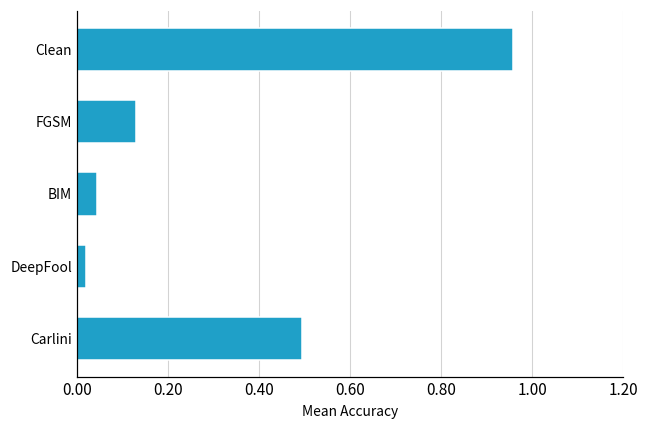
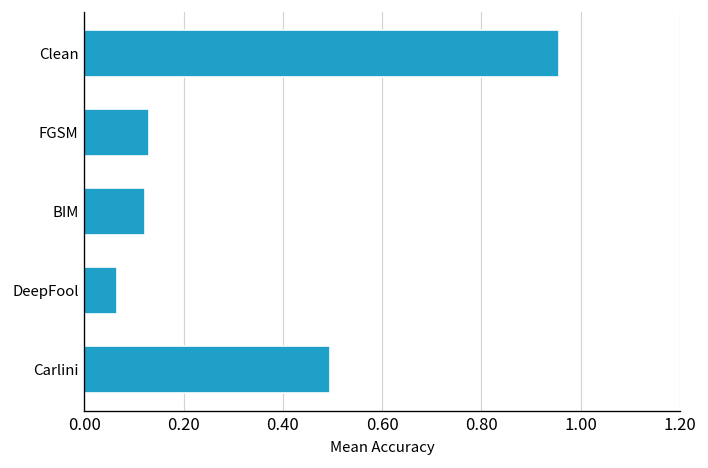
BIM: 0.04 -> 0.12
DeepFool: 0.02 -> 0.07
